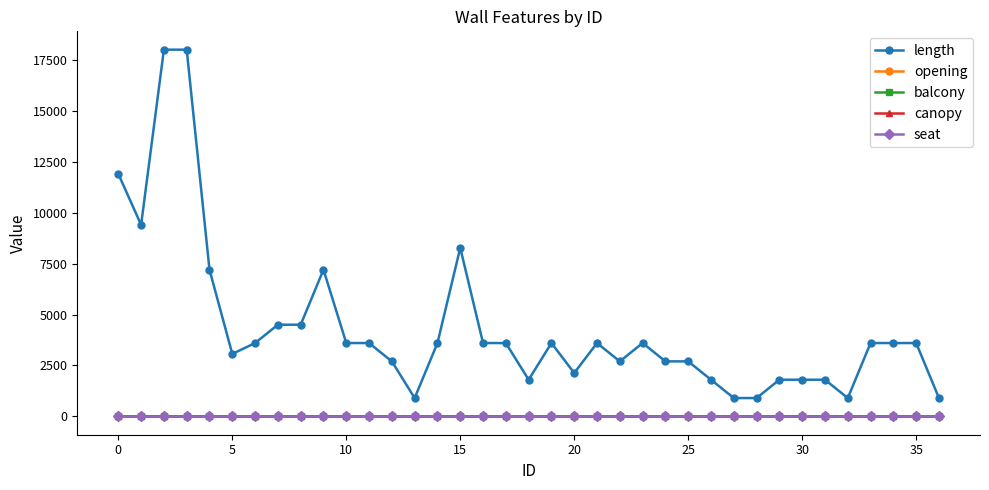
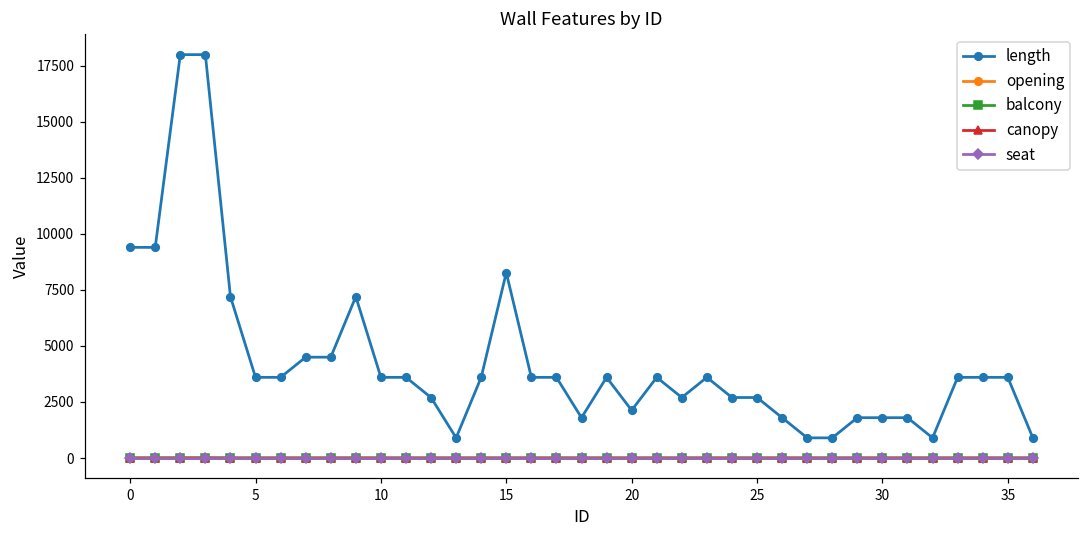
length, 0: 11900 -> 9400
length, 5: 3100 -> 3600
